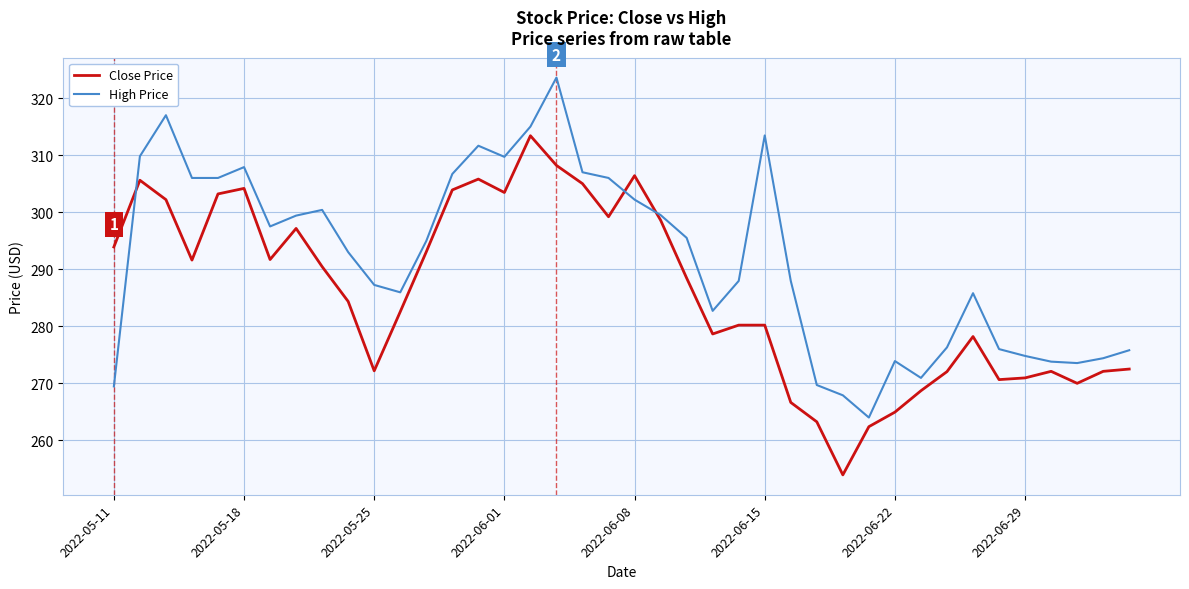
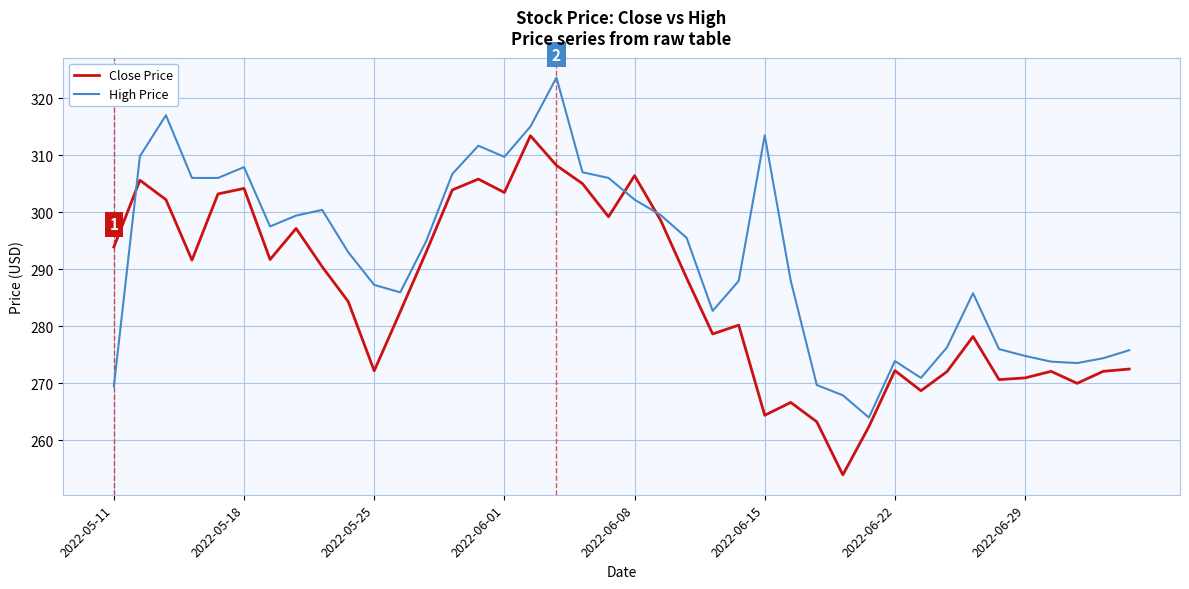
Close Price, 2022-06-15: 280 -> 264
Close Price, 2022-06-22: 265 -> 272
